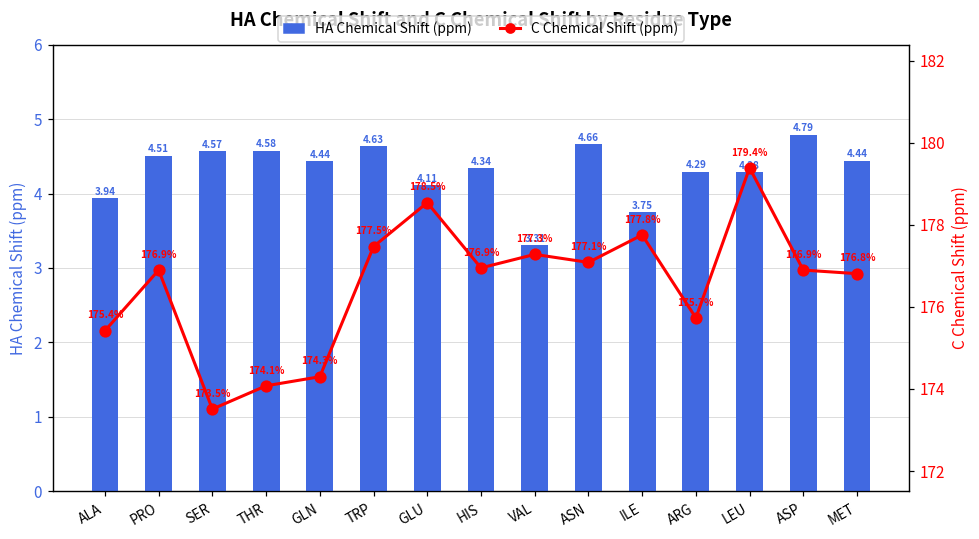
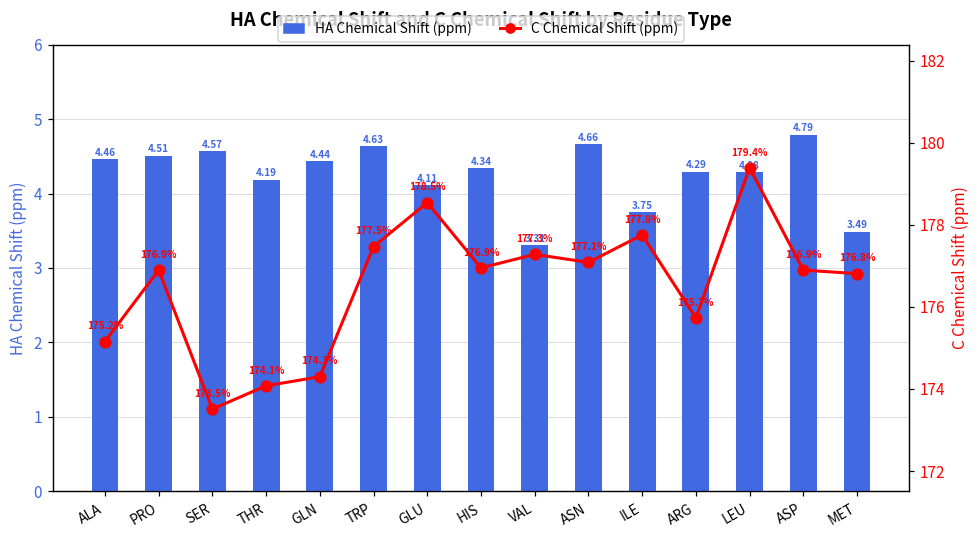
HA Chemical Shift (ppm), ALA: 3.94 -> 4.46
HA Chemical Shift (ppm), THR: 4.58 -> 4.19
HA Chemical Shift (ppm), MET: 4.44 -> 3.49
C Chemical Shift (ppm), ALA: 175.4% -> 175.2%
